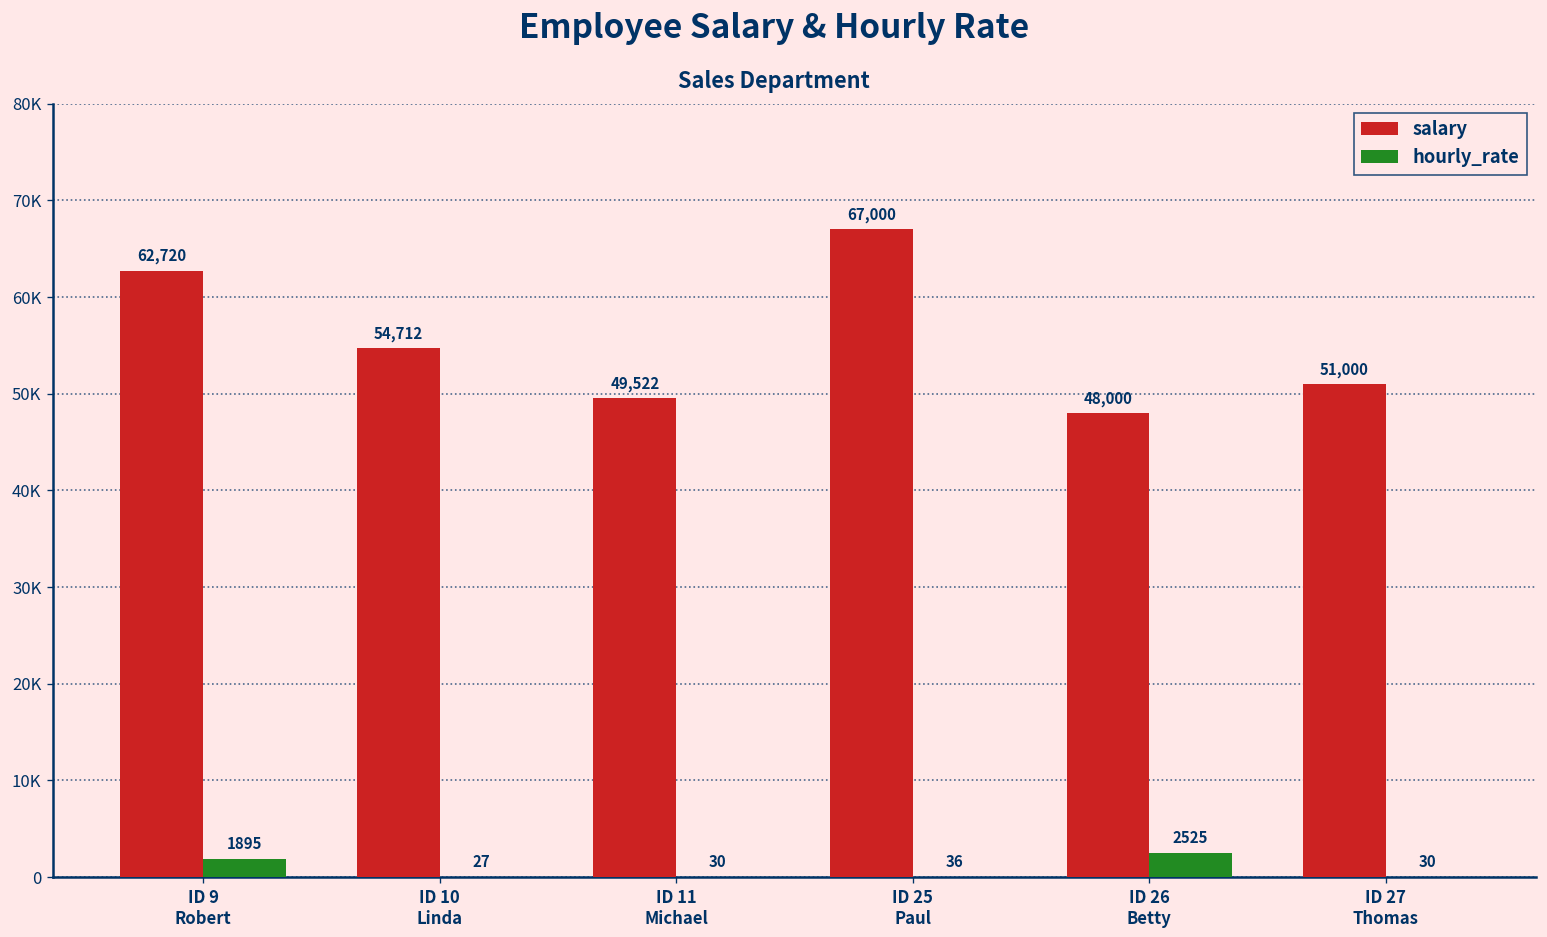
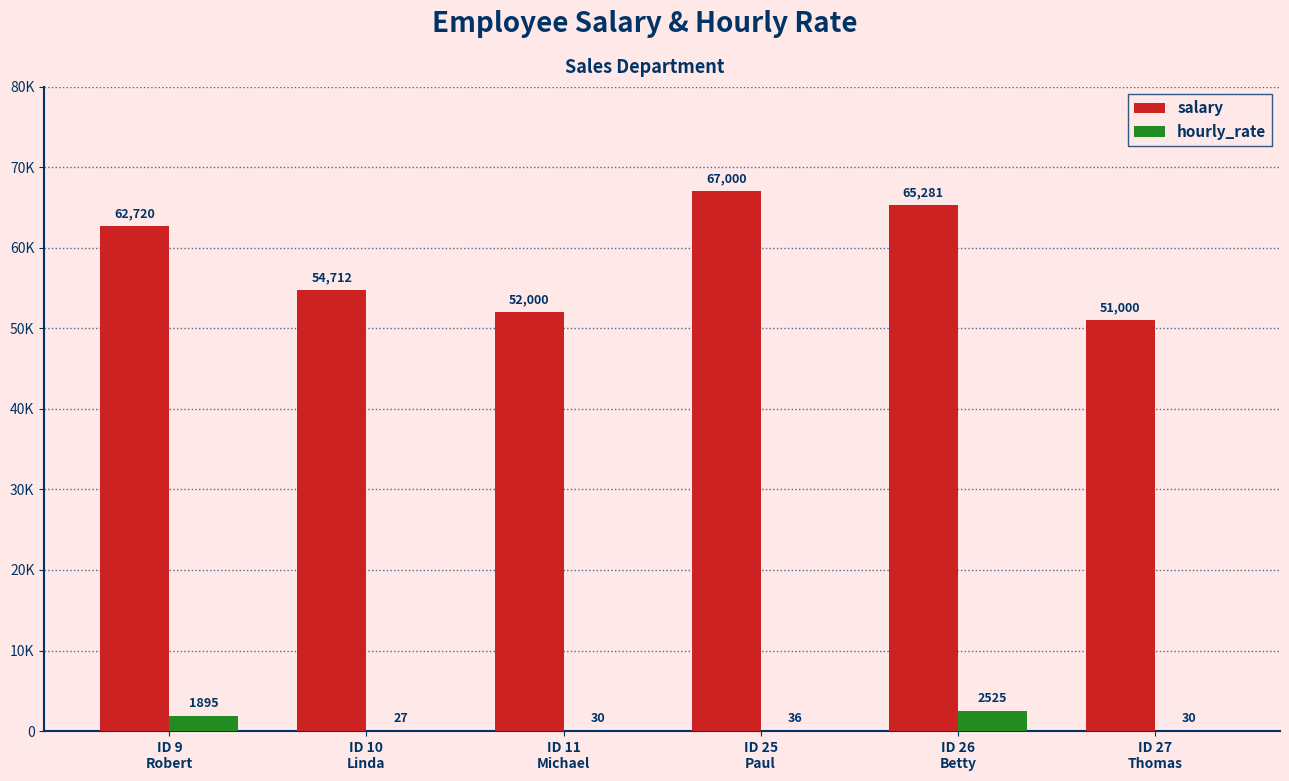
salary, ID 11 Michael: 49,522 -> 52,000
salary, ID 26 Betty: 48,000 -> 65,281
